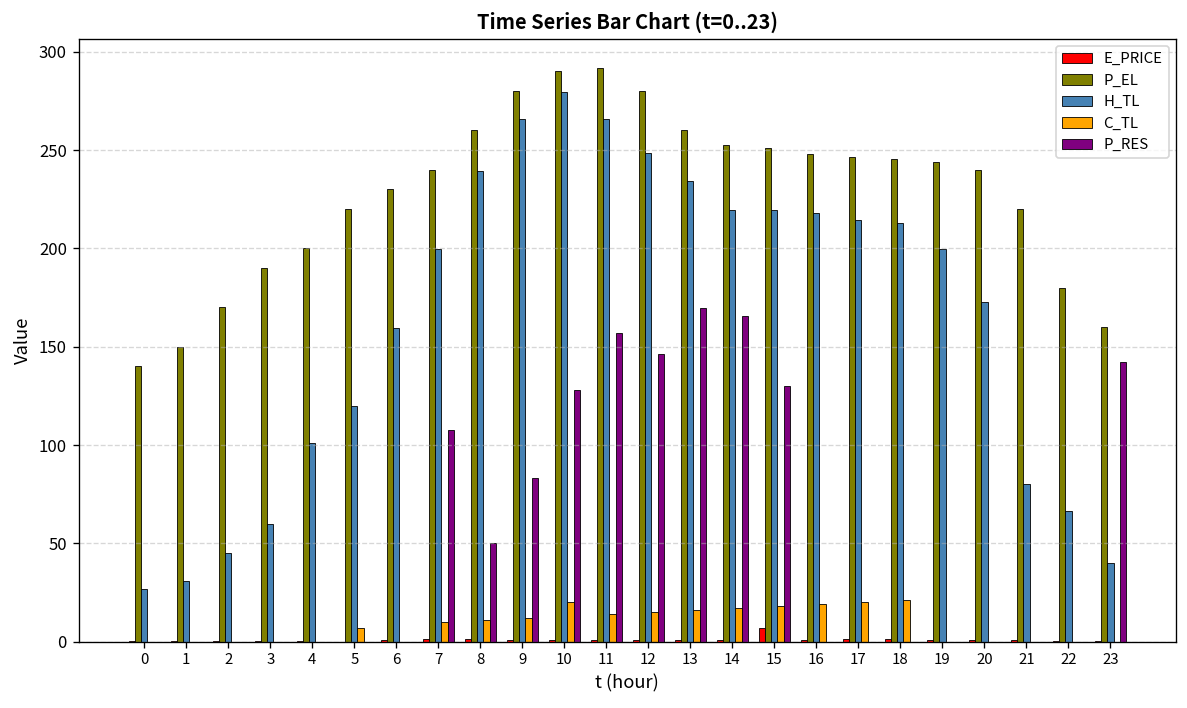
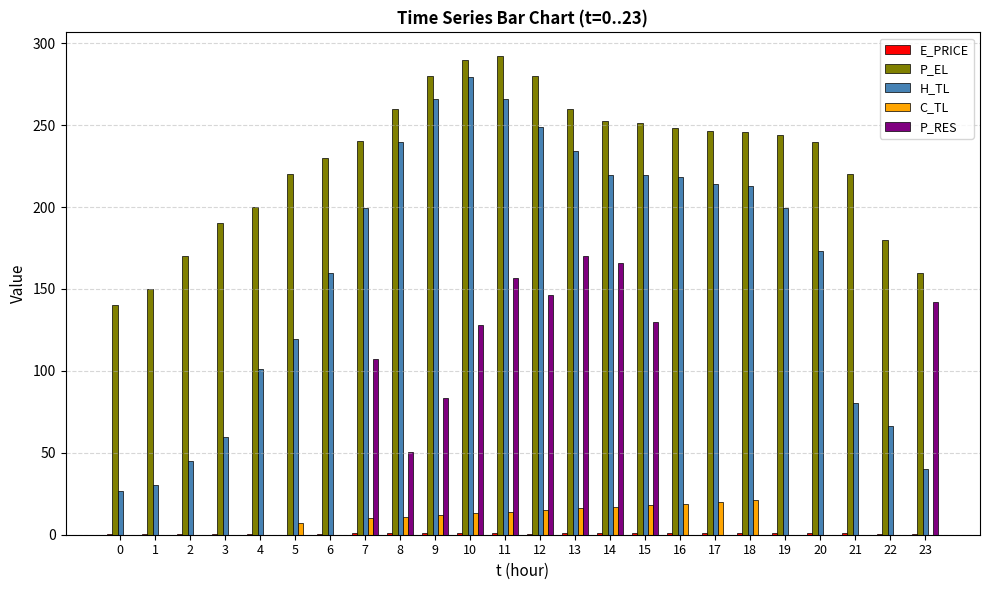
C_TL, 10: 20 -> 13
E_PRICE, 15: 7 -> 1
